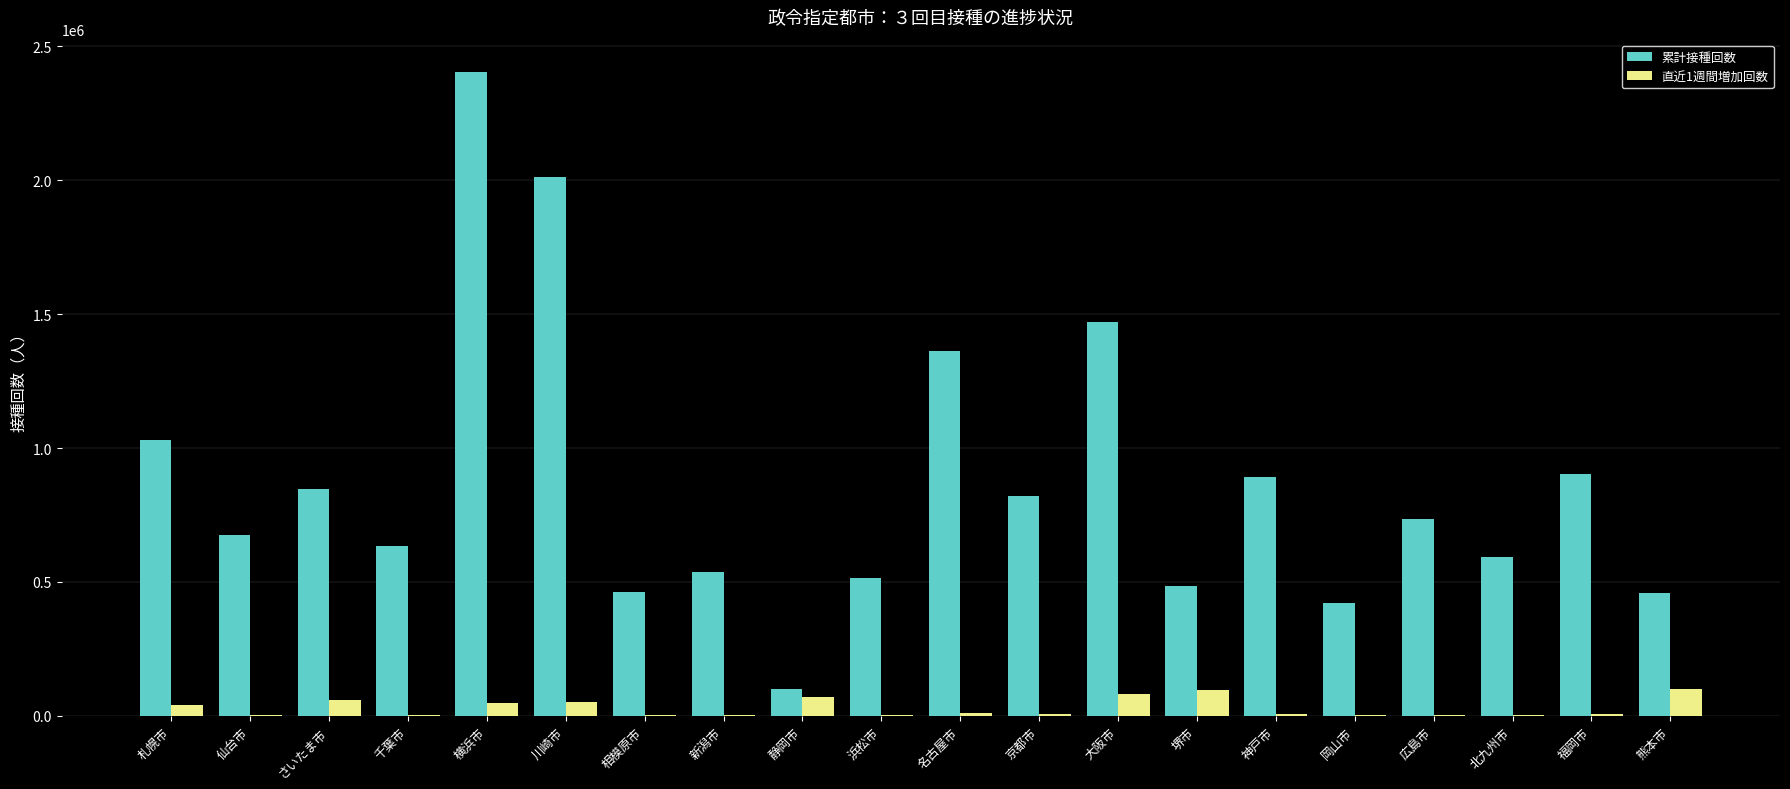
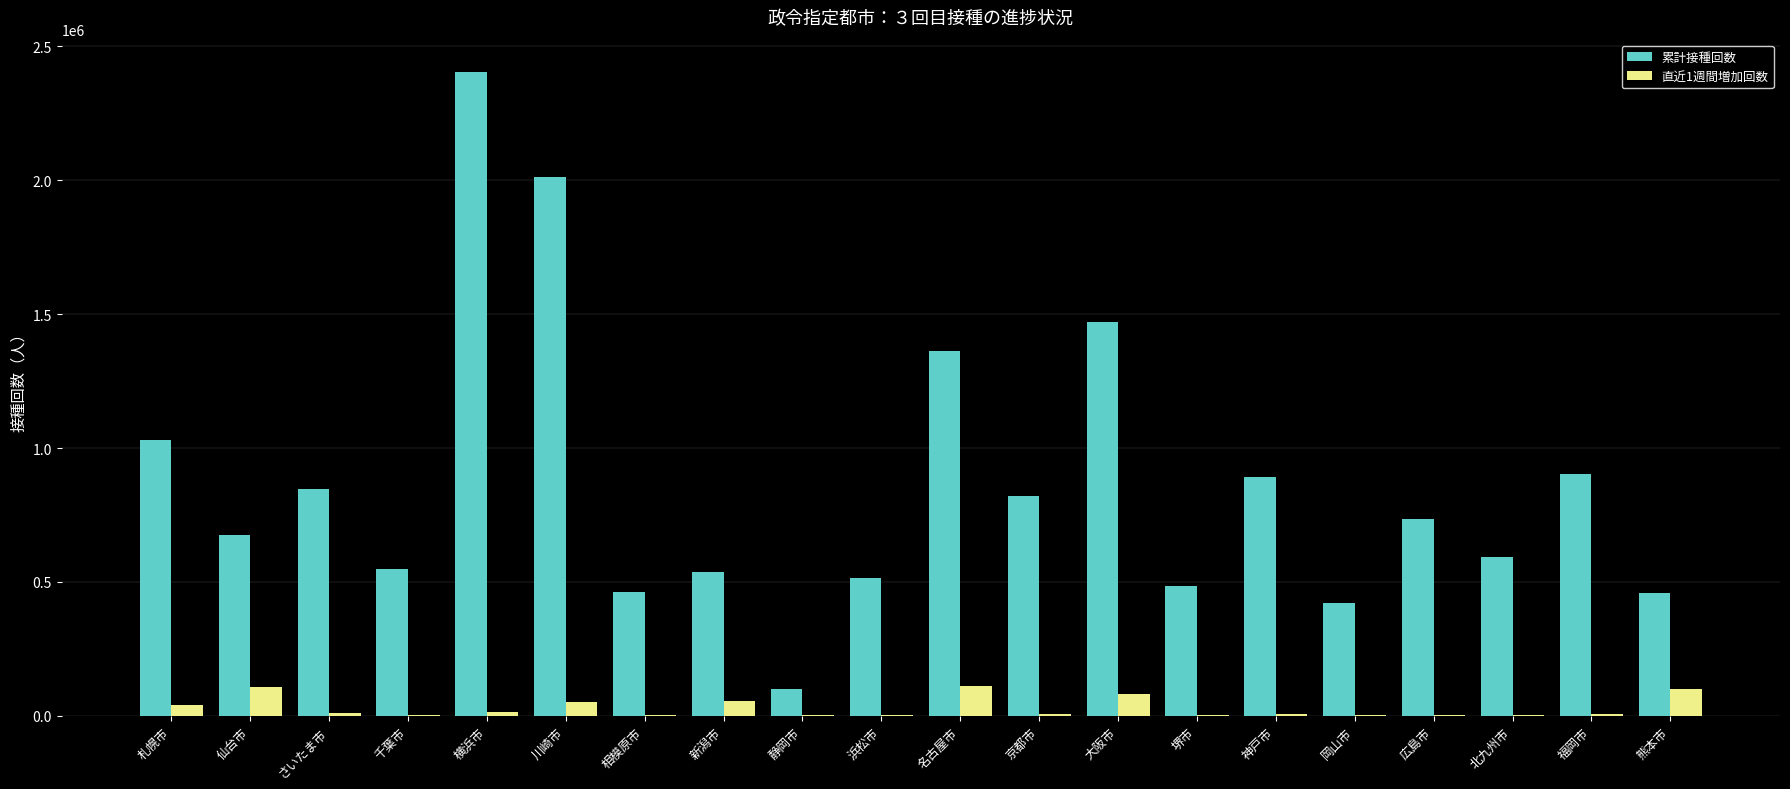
直近1週間増加回数, 仙台市: 0 -> 110000
直近1週間増加回数, さいたま市: 60000 -> 10000
累計接種回数, 千葉市: 630000 -> 550000
直近1週間増加回数, 横浜市: 50000 -> 10000
直近1週間増加回数, 新潟市: 0 -> 60000
直近1週間増加回数, 静岡市: 70000 -> 0
直近1週間増加回数, 名古屋市: 10000 -> 110000
直近1週間増加回数, 堺市: 100000 -> 0
